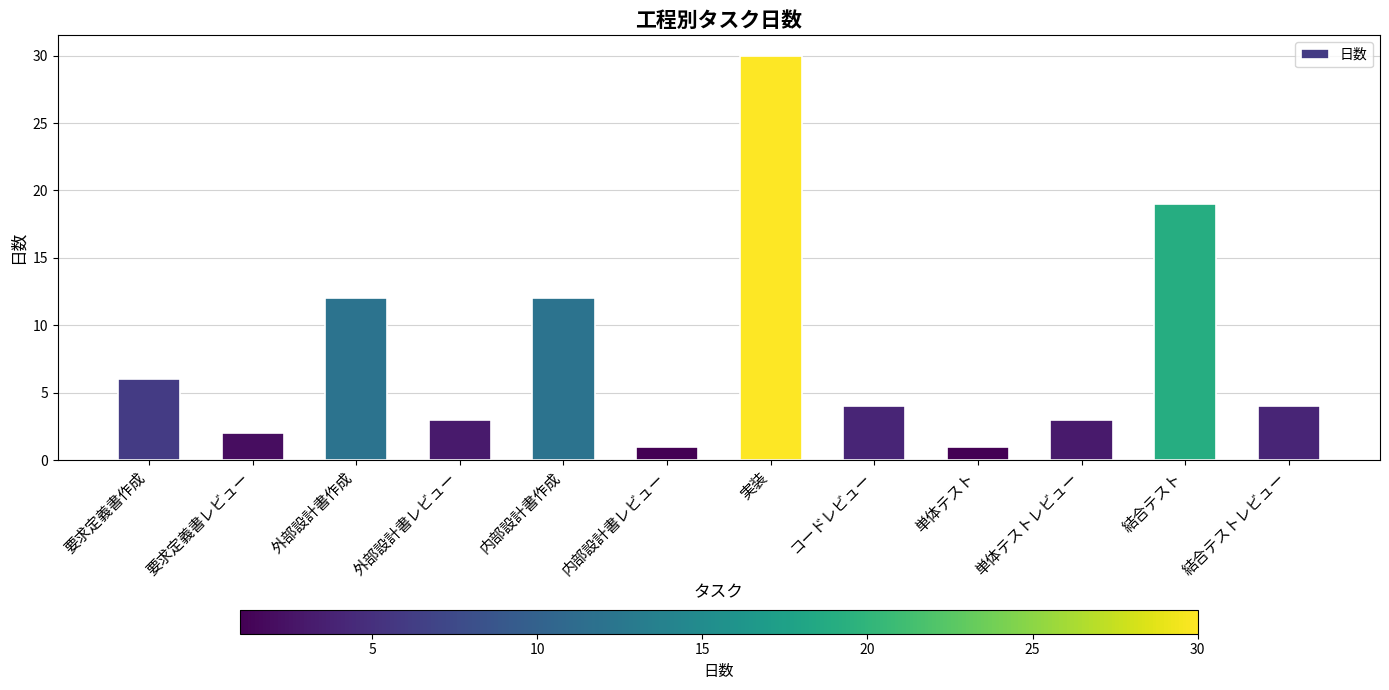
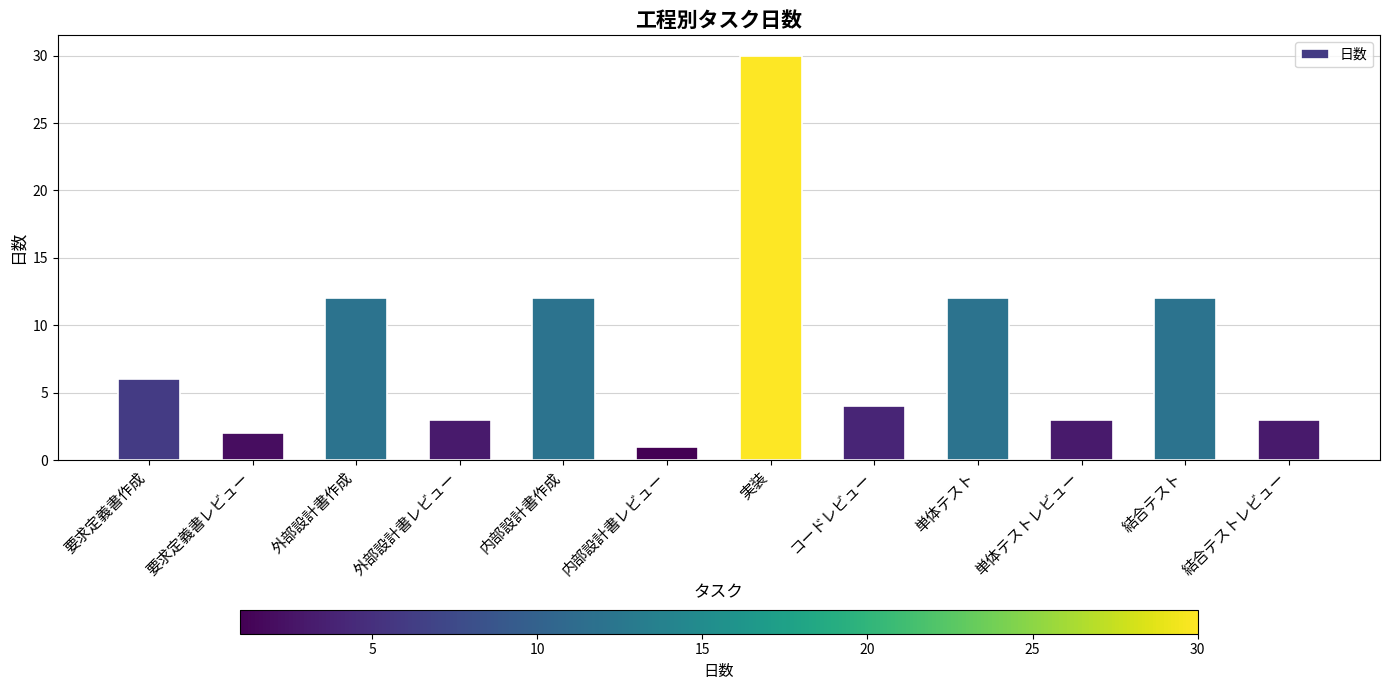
単体テスト: 1 -> 12
結合テスト: 19 -> 12
結合テストレビュー: 4 -> 3
